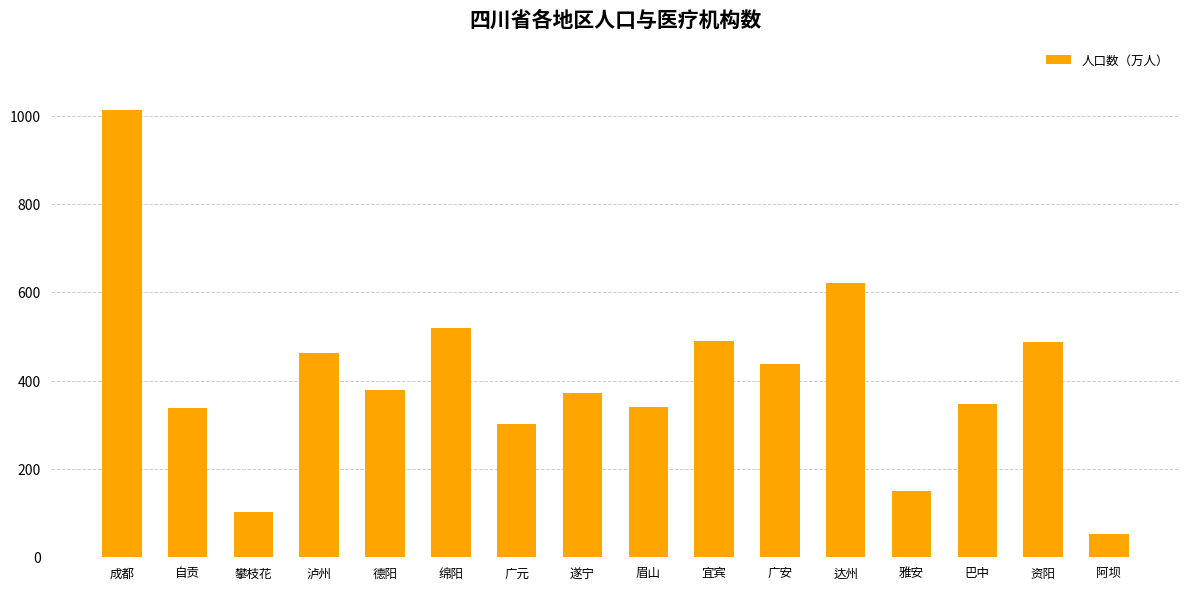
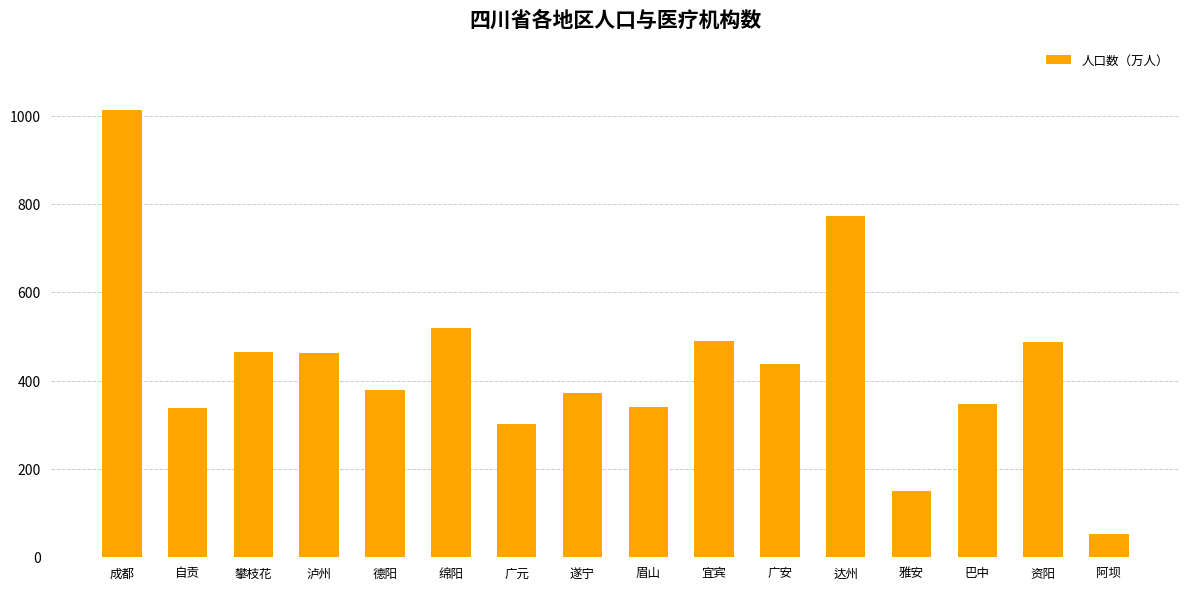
攀枝花: 100 -> 460
达州: 620 -> 770
